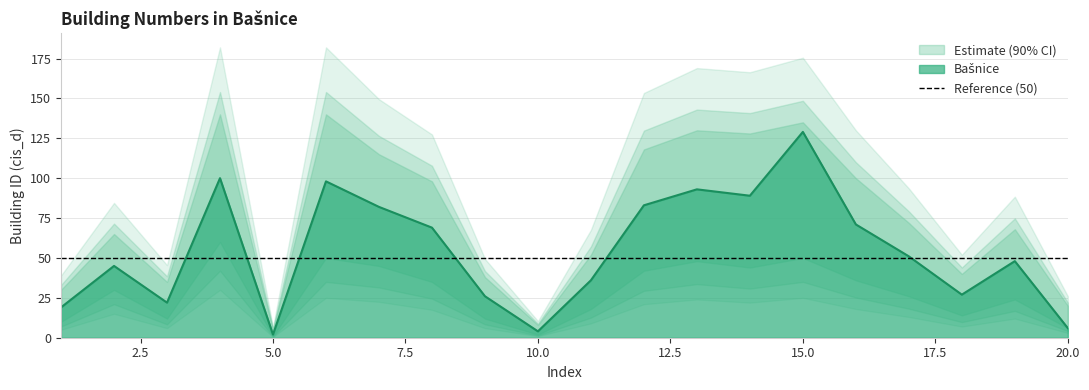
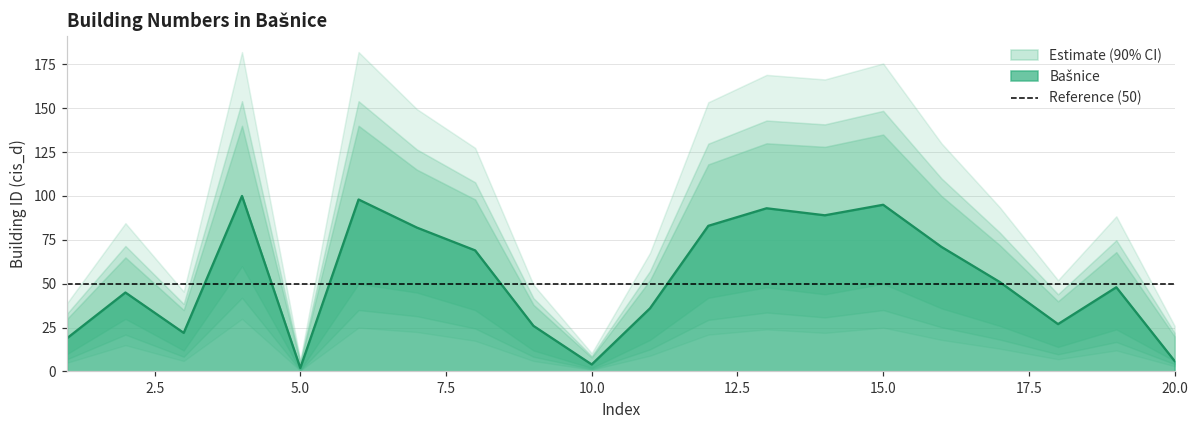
Bašnice, 15.0: 129 -> 95
